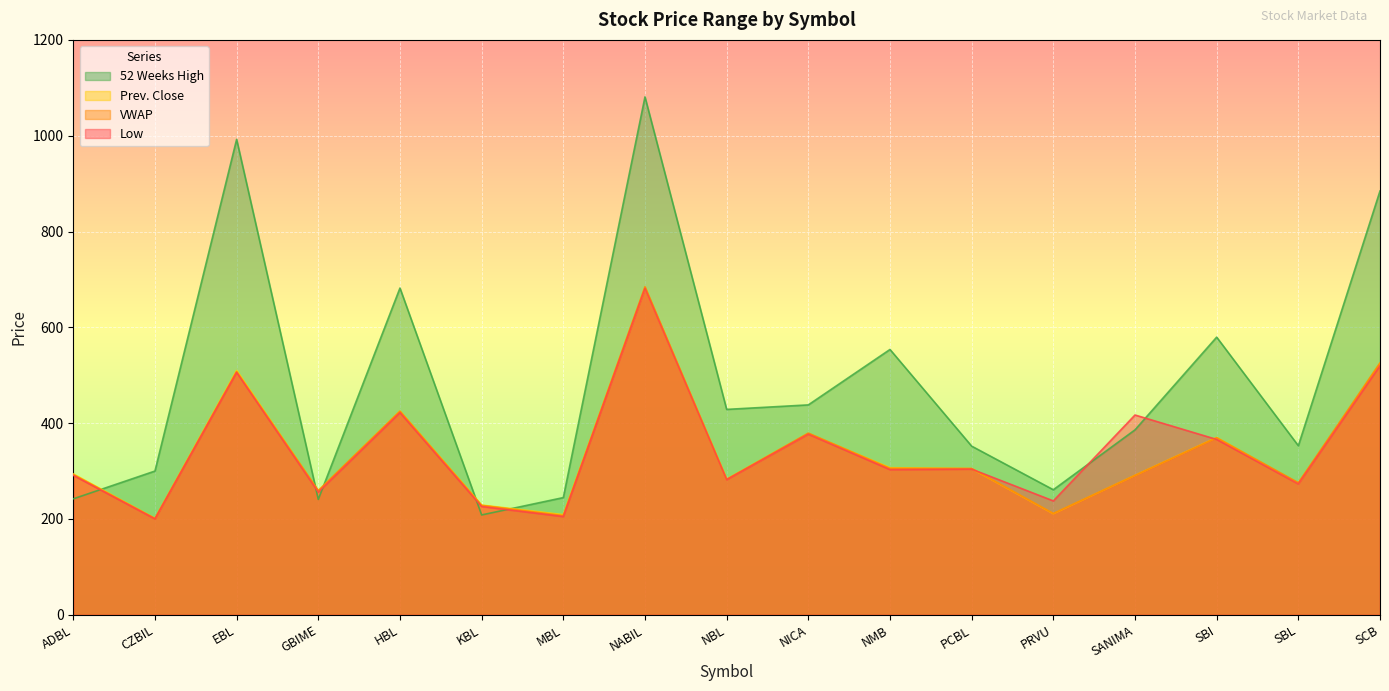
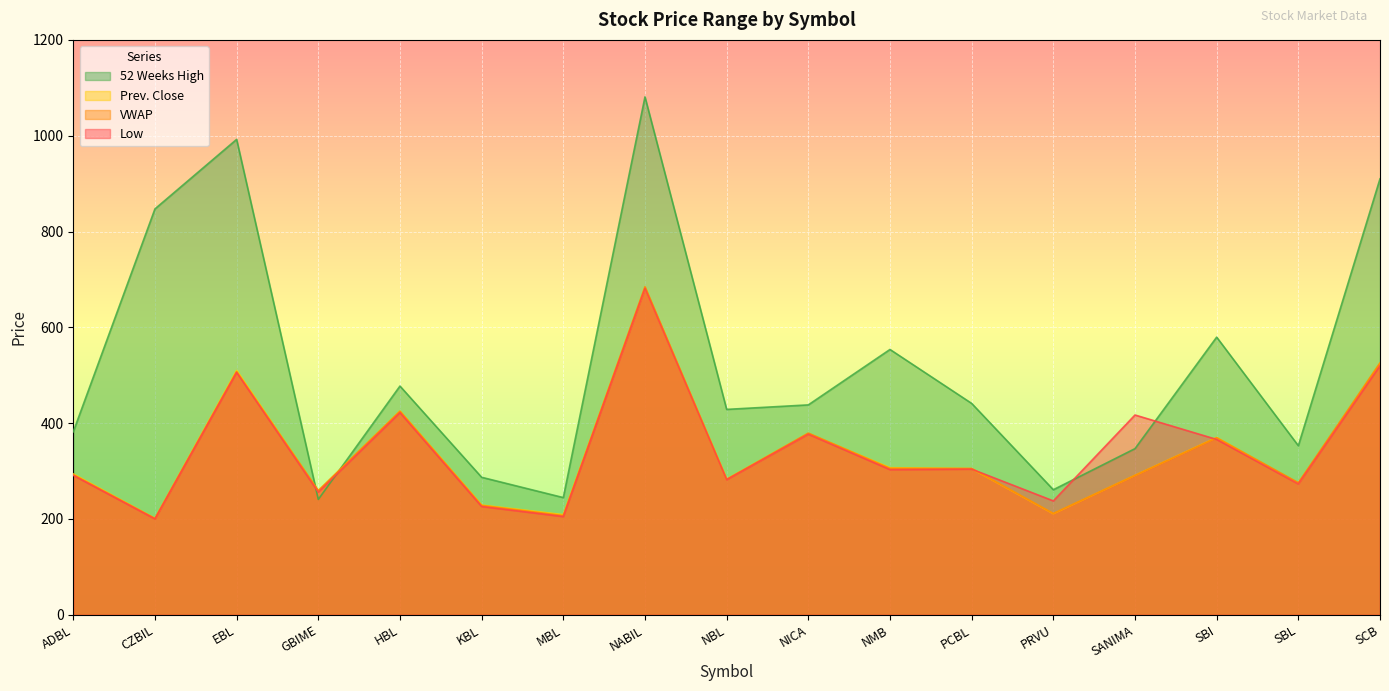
52 Weeks High, ADBL: 240 -> 380
52 Weeks High, CZBIL: 300 -> 850
52 Weeks High, HBL: 680 -> 480
52 Weeks High, KBL: 210 -> 290
52 Weeks High, PCBL: 350 -> 440
52 Weeks High, SANIMA: 390 -> 350
52 Weeks High, SCB: 880 -> 910
